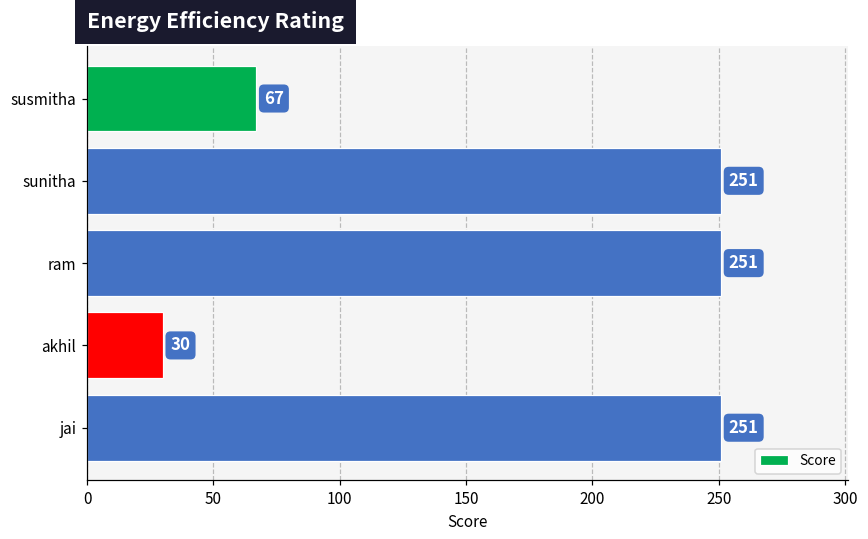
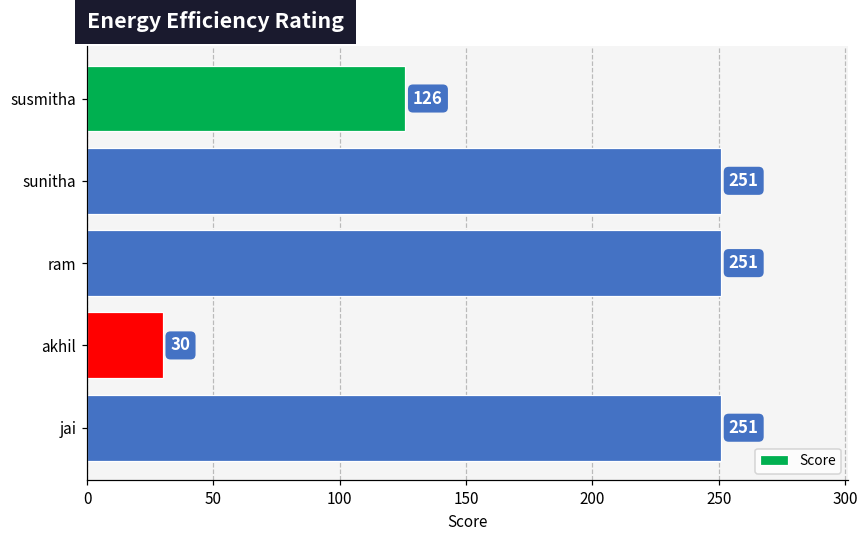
susmitha: 67 -> 126
